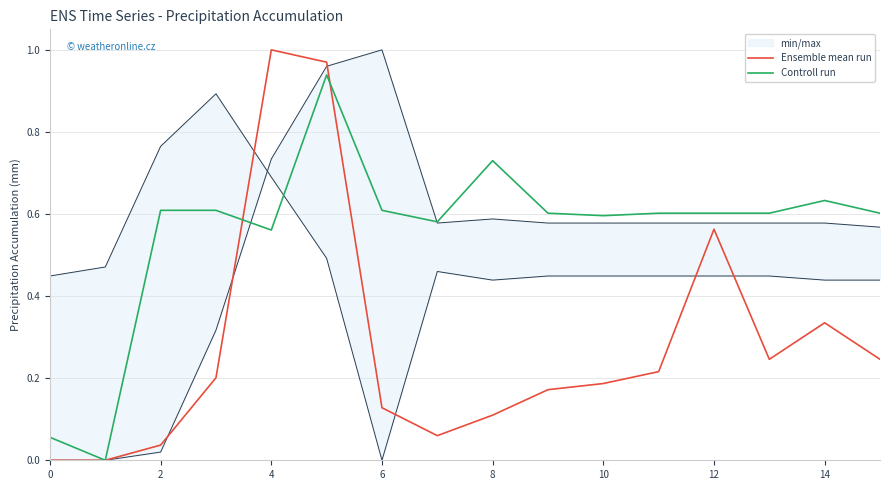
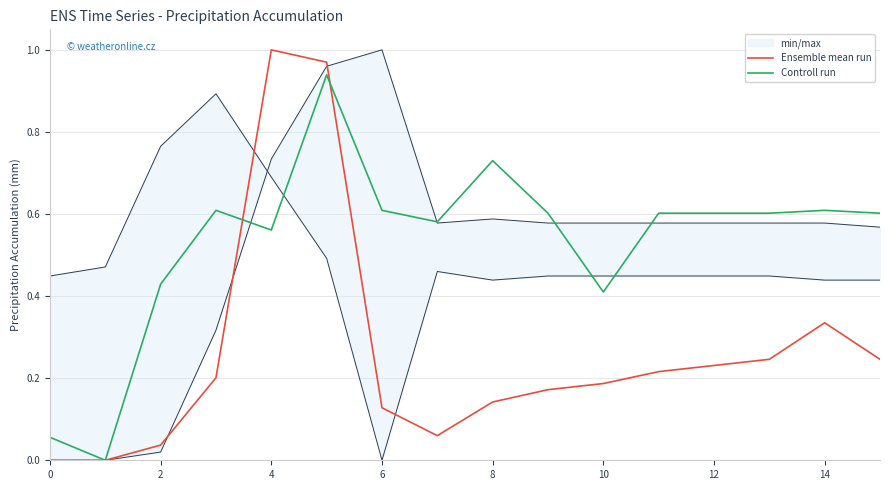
Controll run, 2: 0.61 -> 0.43
Ensemble mean run, 8: 0.11 -> 0.14
Controll run, 10: 0.60 -> 0.41
Ensemble mean run, 12: 0.56 -> 0.23
Controll run, 14: 0.63 -> 0.61
